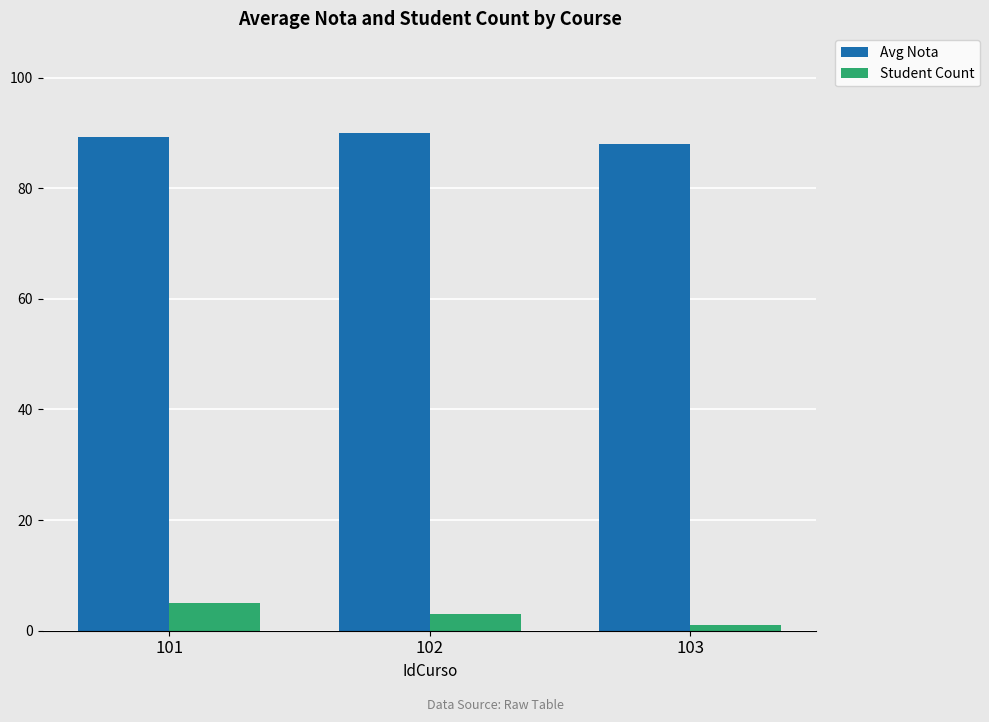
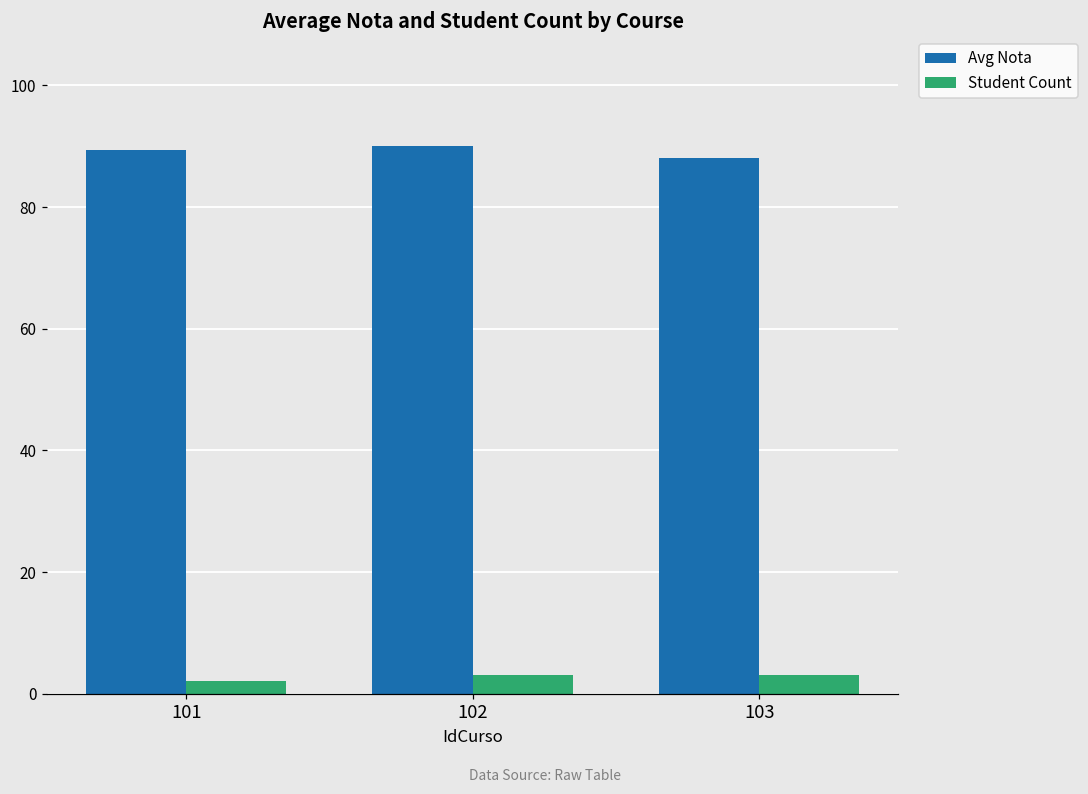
Student Count, 101: 5 -> 2
Student Count, 103: 1 -> 3
